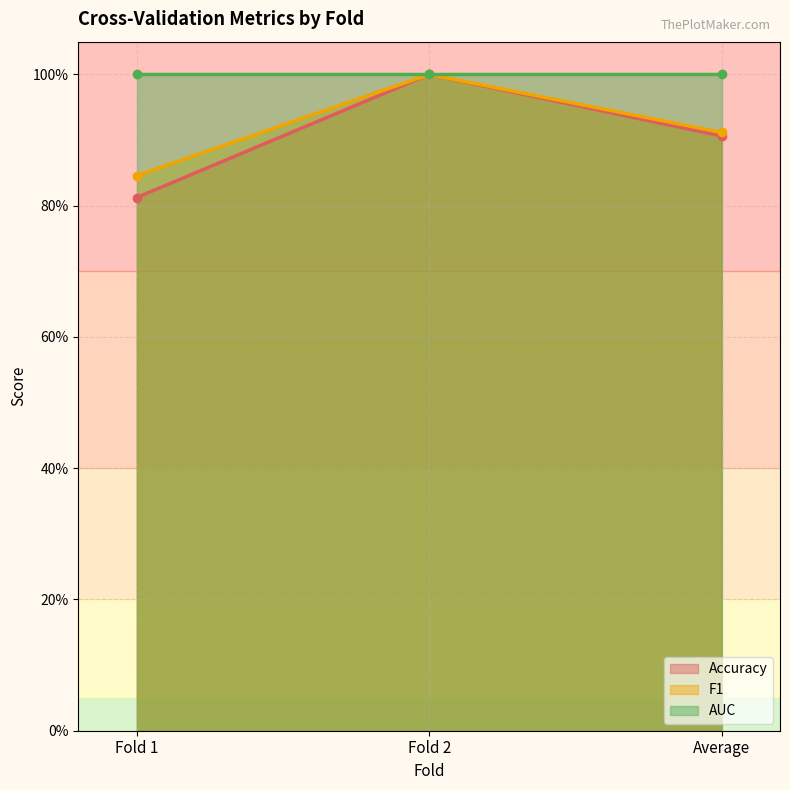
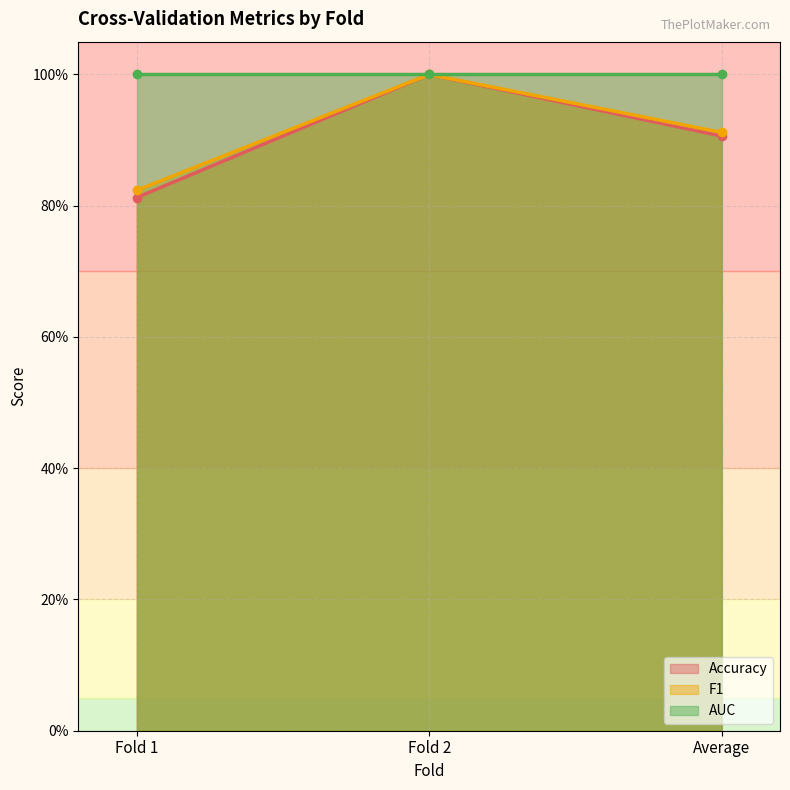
F1, Fold 1: 85% -> 82%
